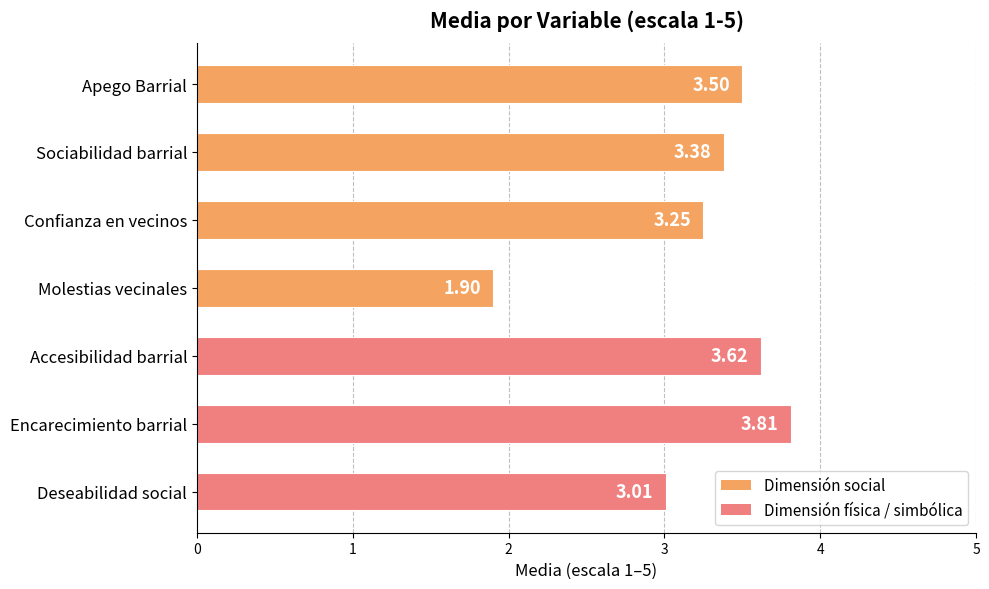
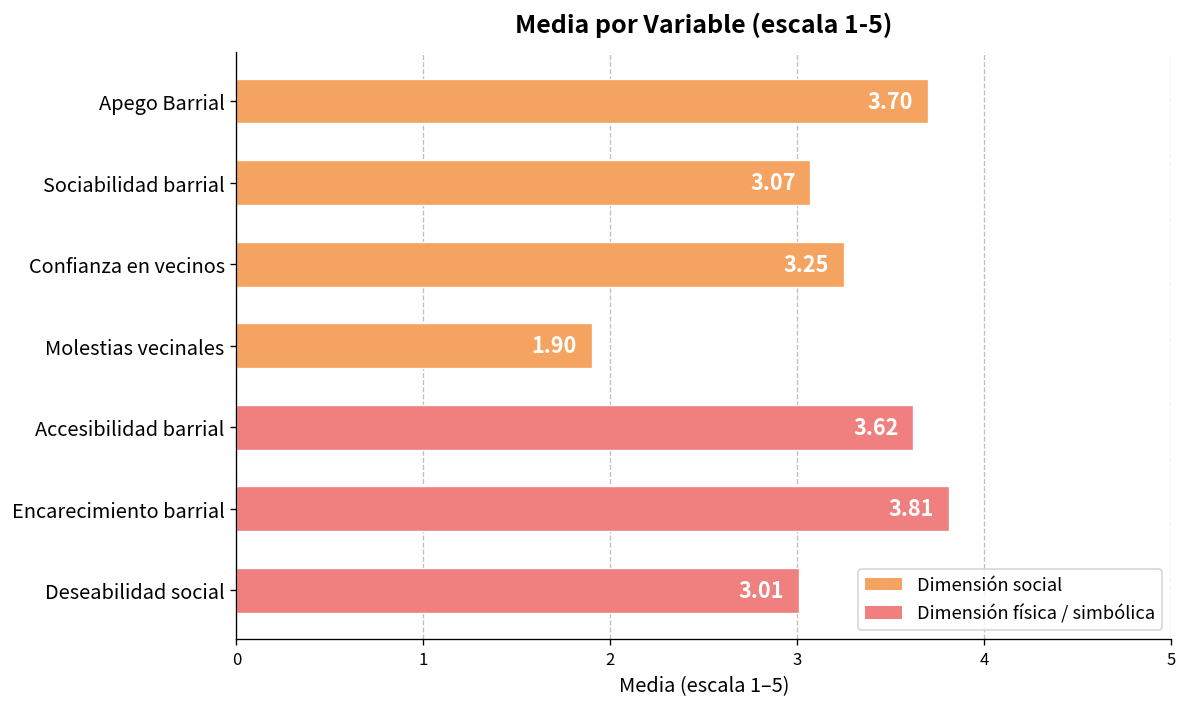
Apego Barrial: 3.50 -> 3.70
Sociabilidad barrial: 3.38 -> 3.07
